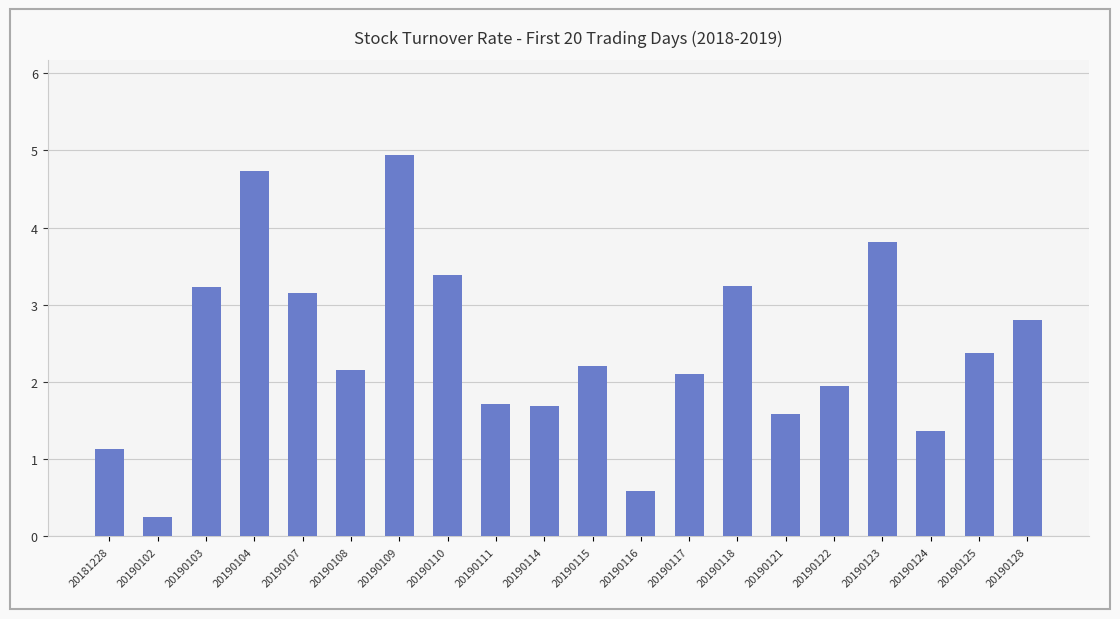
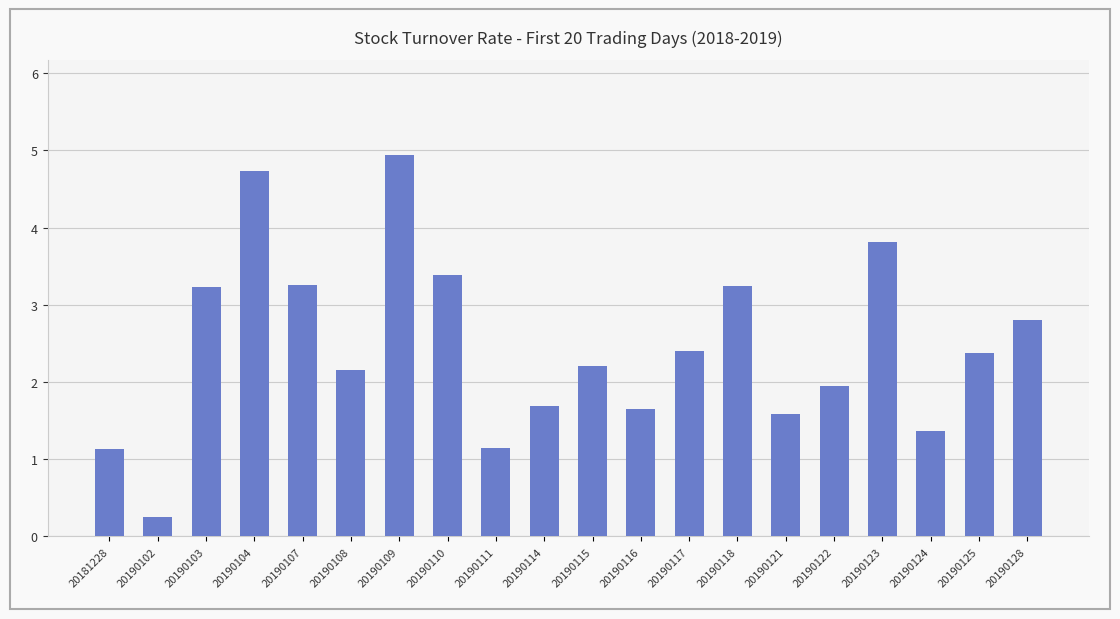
20190107: 3.2 -> 3.3
20190111: 1.7 -> 1.2
20190116: 0.6 -> 1.7
20190117: 2.1 -> 2.4
